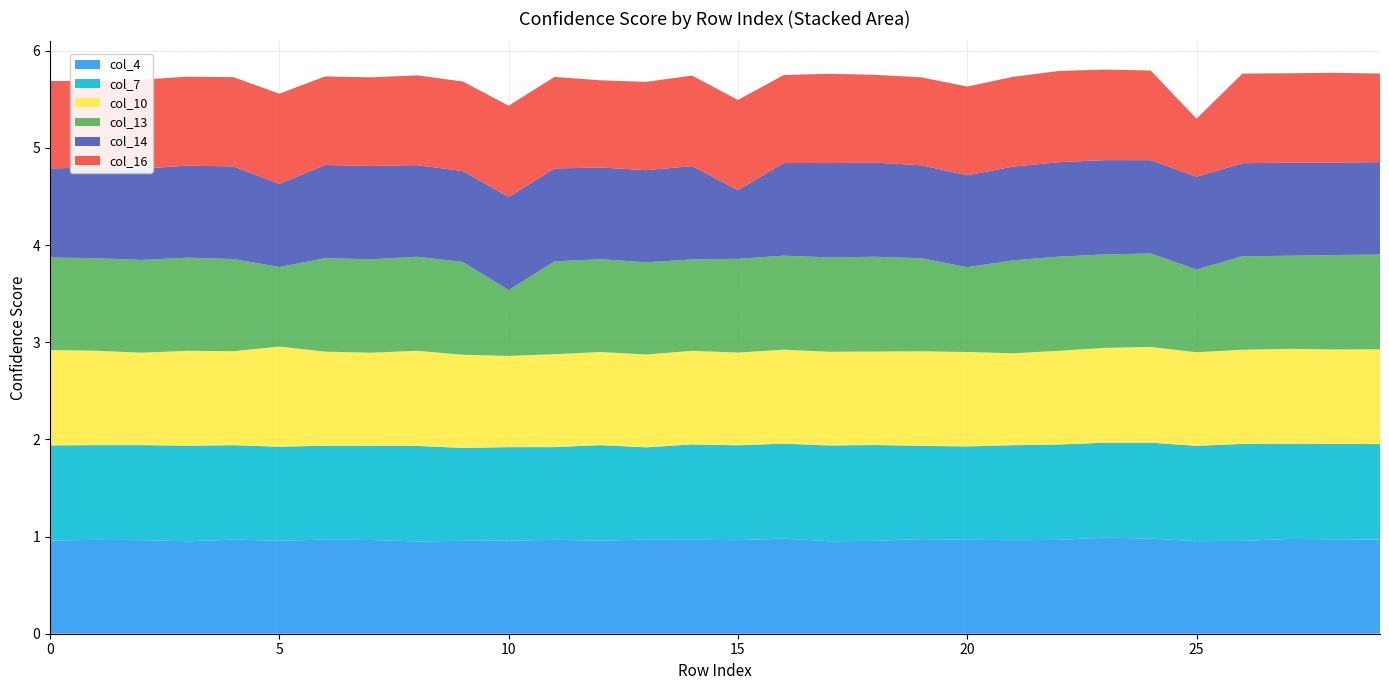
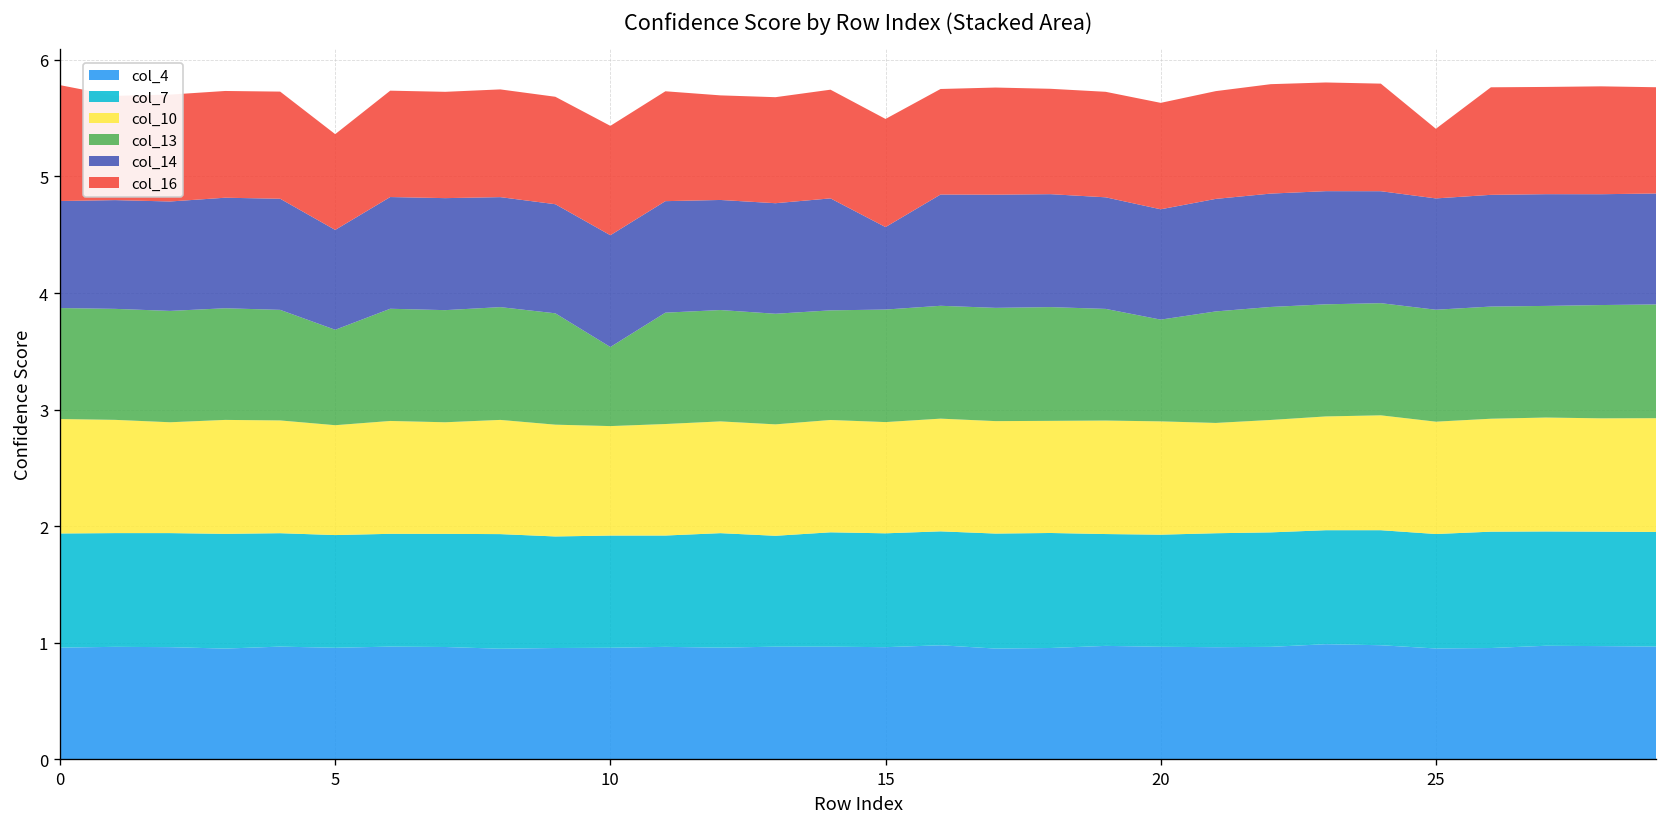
col_16, 0: 0.9 -> 1.0
col_10, 5: 1.0 -> 0.9
col_16, 5: 0.9 -> 0.8
col_13, 25: 0.9 -> 1.0
